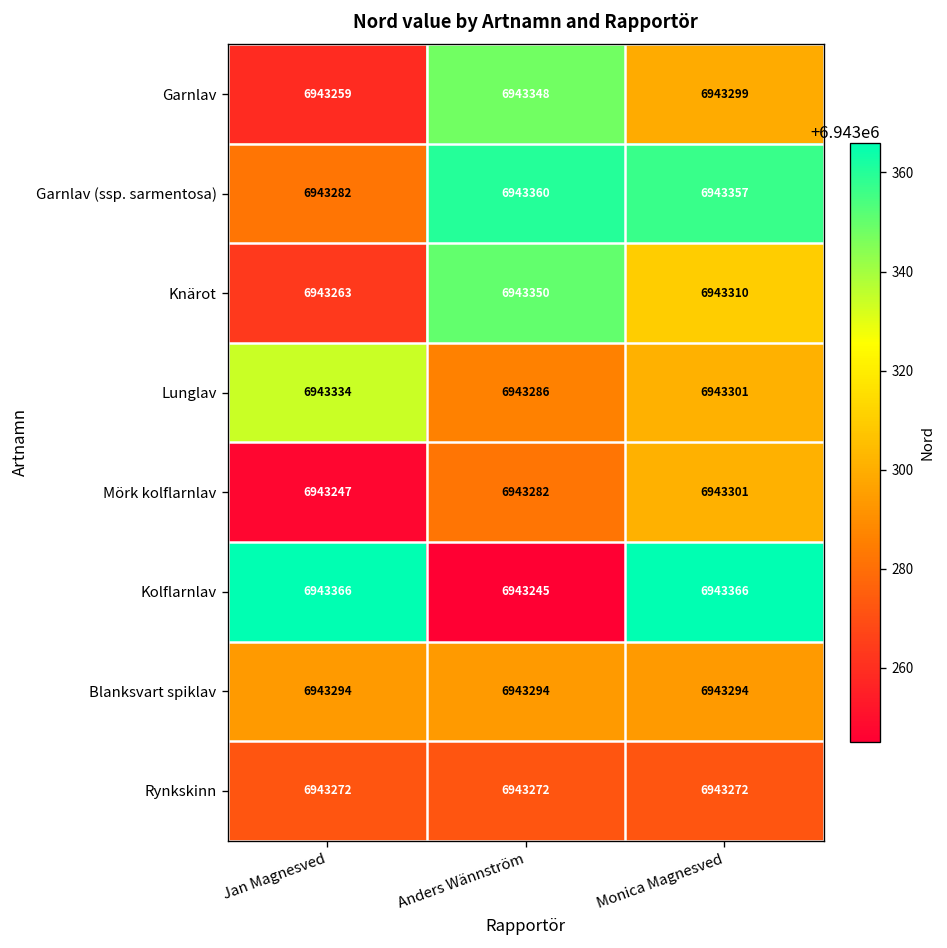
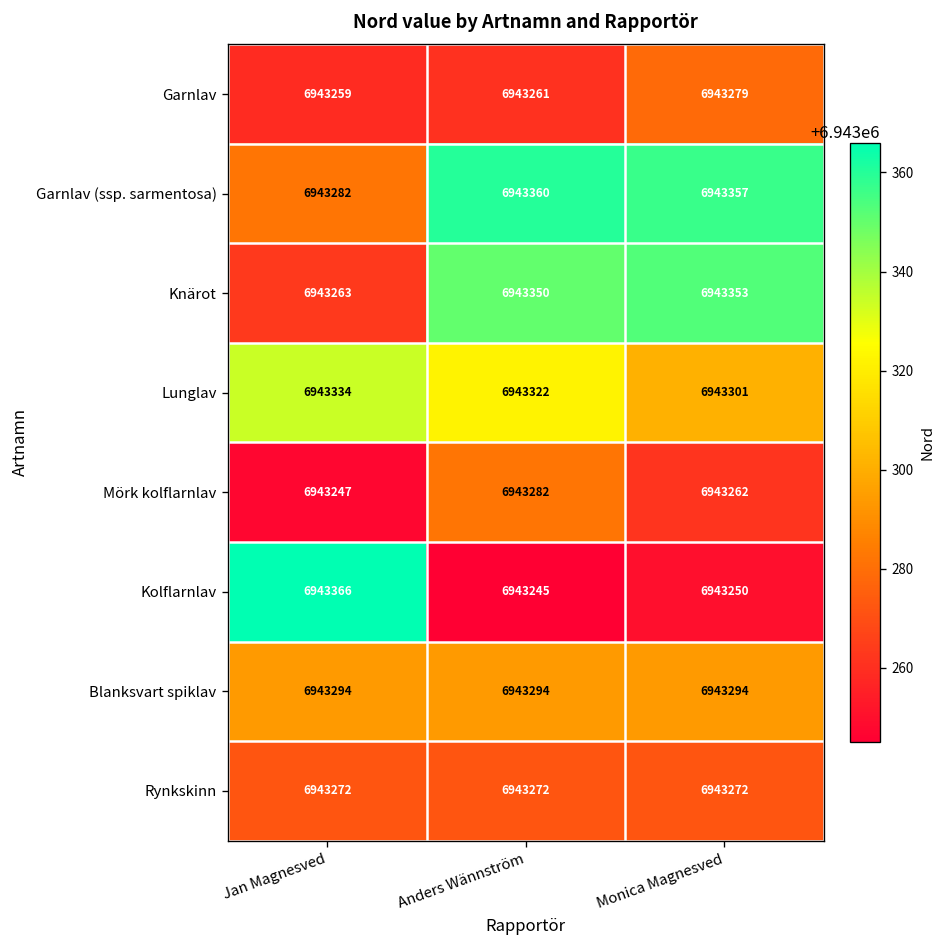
Garnlav, Anders Wännström: 6943348 -> 6943261
Garnlav, Monica Magnesved: 6943299 -> 6943279
Knärot, Monica Magnesved: 6943310 -> 6943353
Lunglav, Anders Wännström: 6943286 -> 6943322
Mörk kolflarnlav, Monica Magnesved: 6943301 -> 6943262
Kolflarnlav, Monica Magnesved: 6943366 -> 6943250
